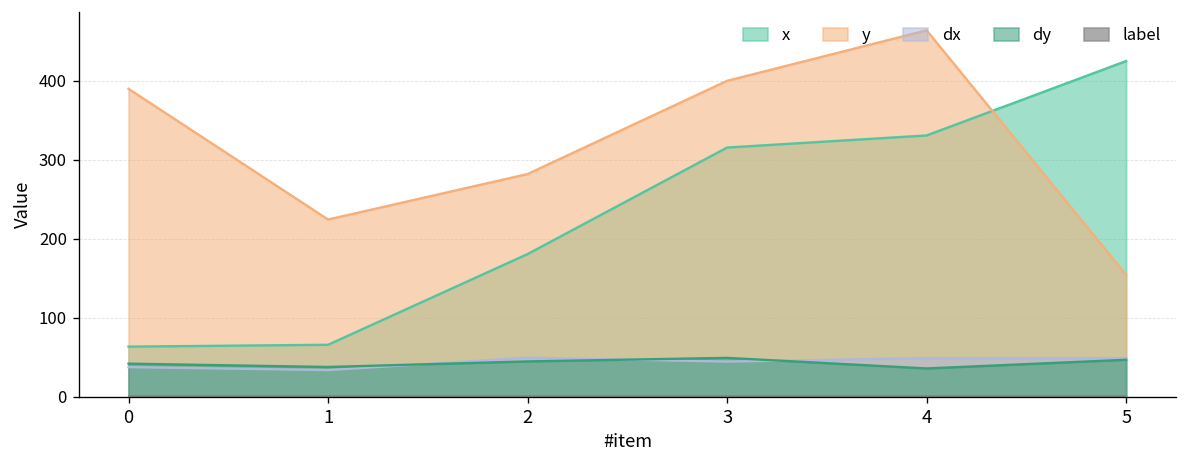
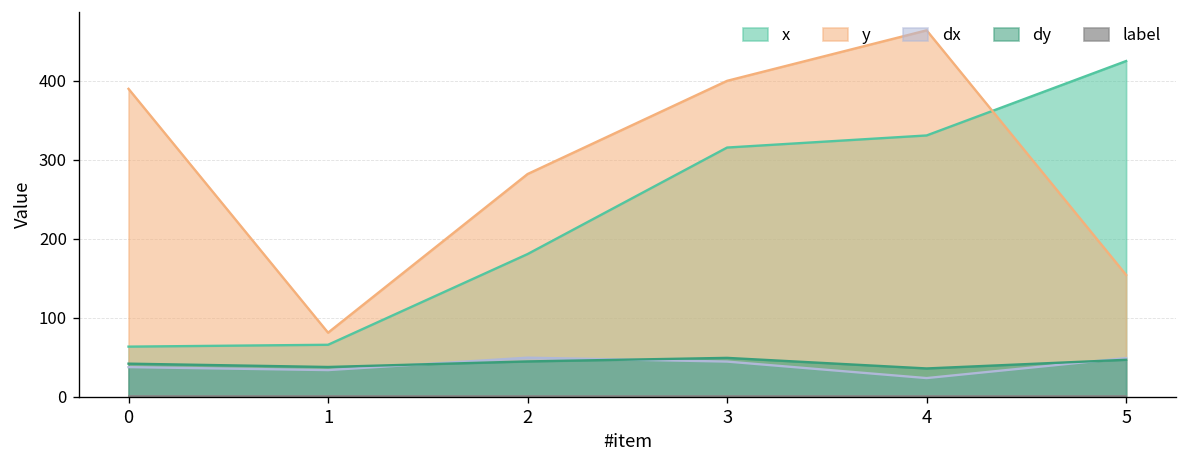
y, 1: 220 -> 80
dx, 4: 50 -> 20
